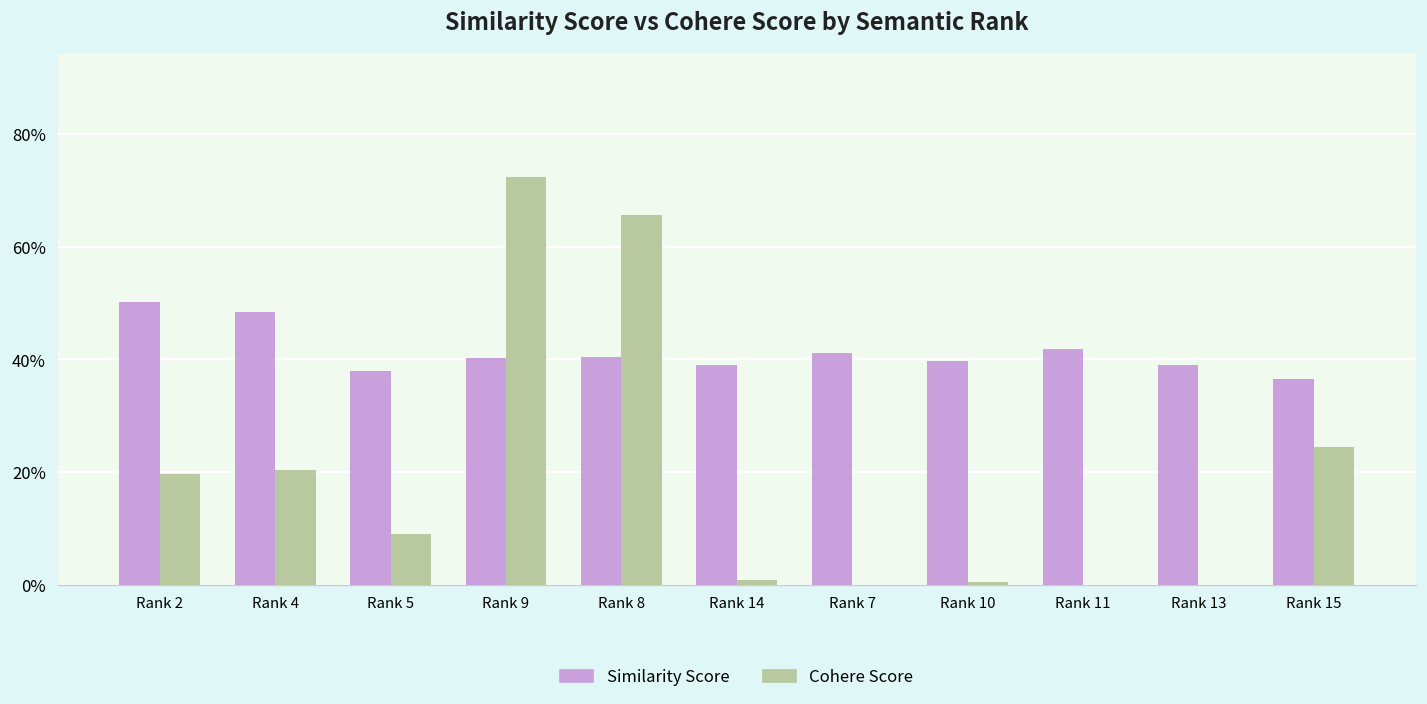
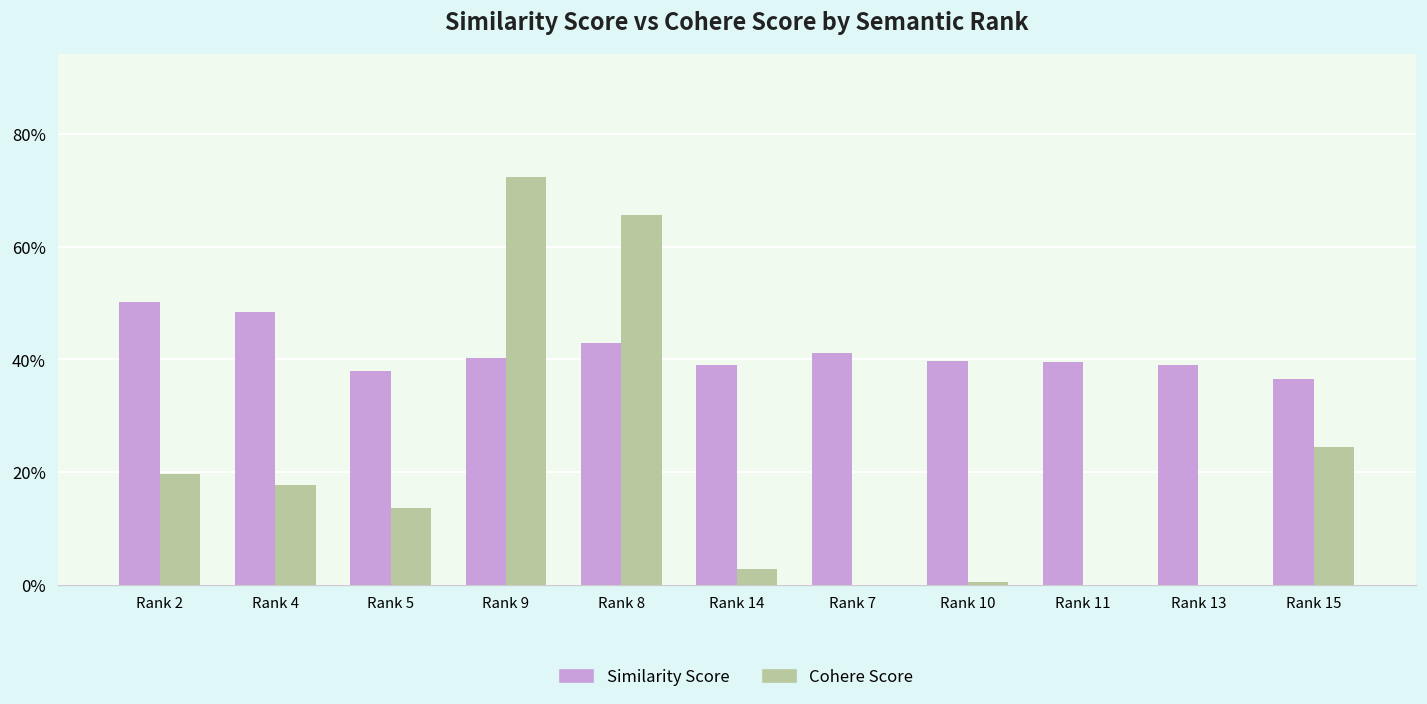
Cohere Score, Rank 4: 20% -> 18%
Cohere Score, Rank 5: 9% -> 14%
Similarity Score, Rank 8: 40% -> 43%
Cohere Score, Rank 14: 1% -> 3%
Similarity Score, Rank 11: 42% -> 40%
